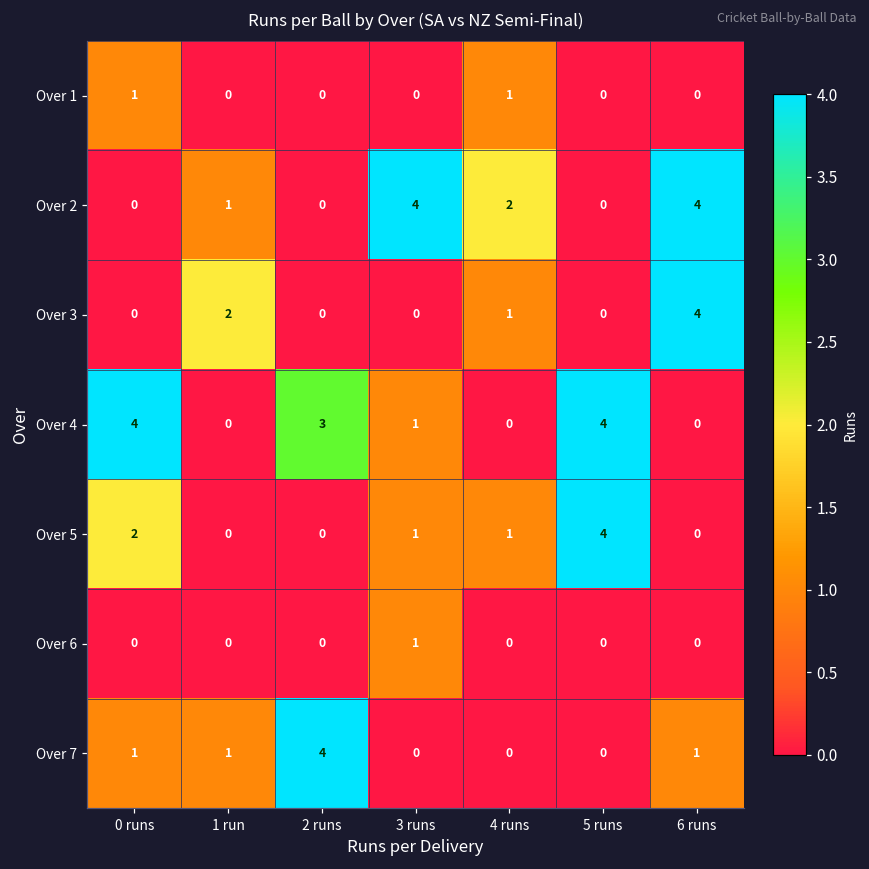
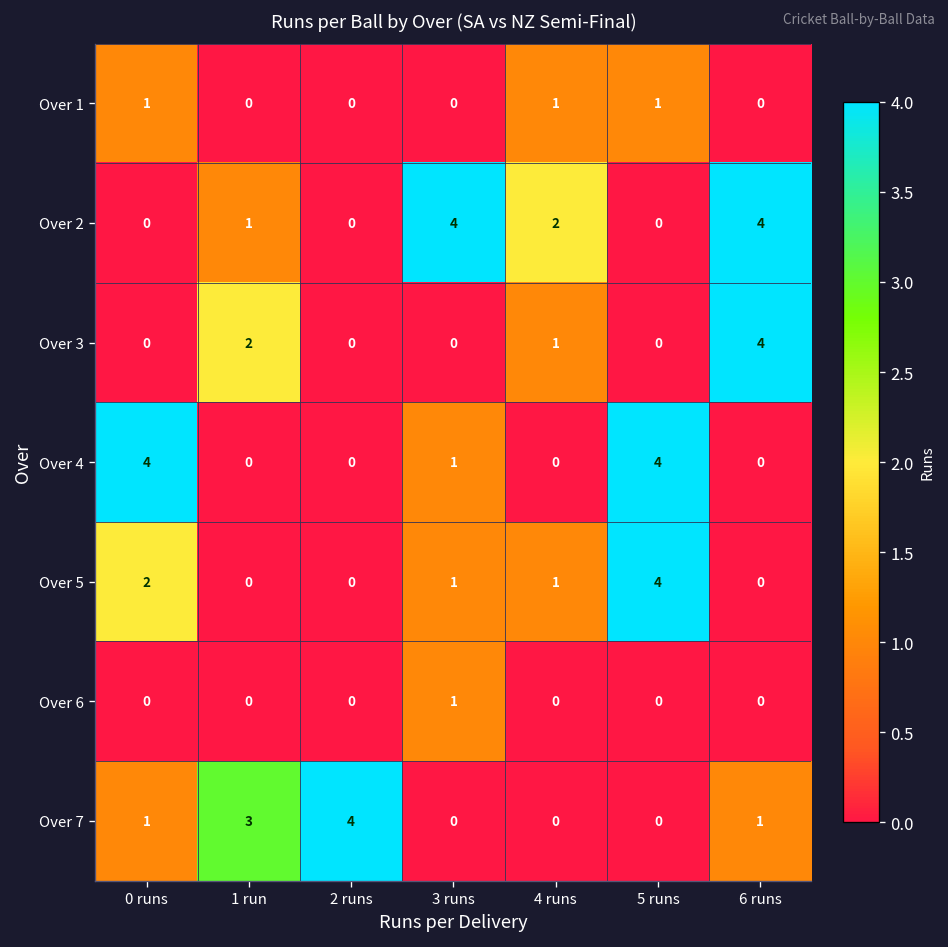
Over 1, 5 runs: 0 -> 1
Over 4, 2 runs: 3 -> 0
Over 7, 1 run: 1 -> 3
